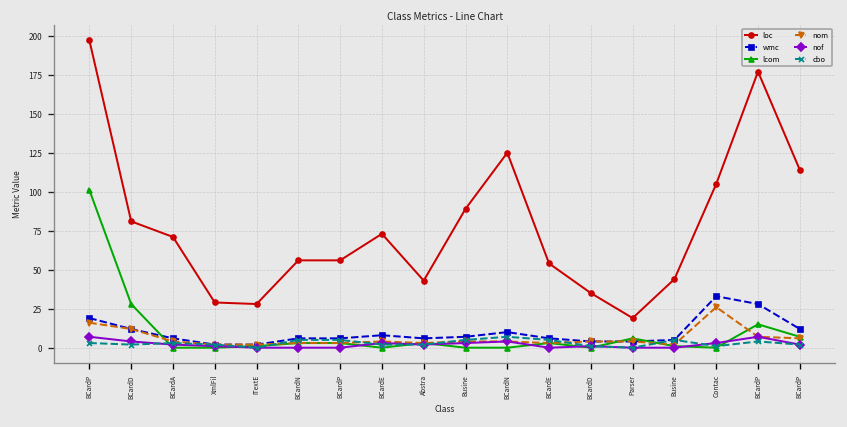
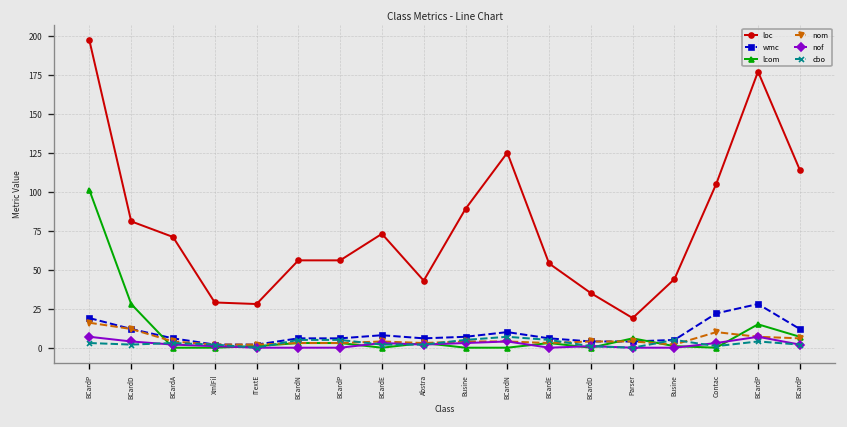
wmc, Contac: 33 -> 22
nom, Contac: 26 -> 10
